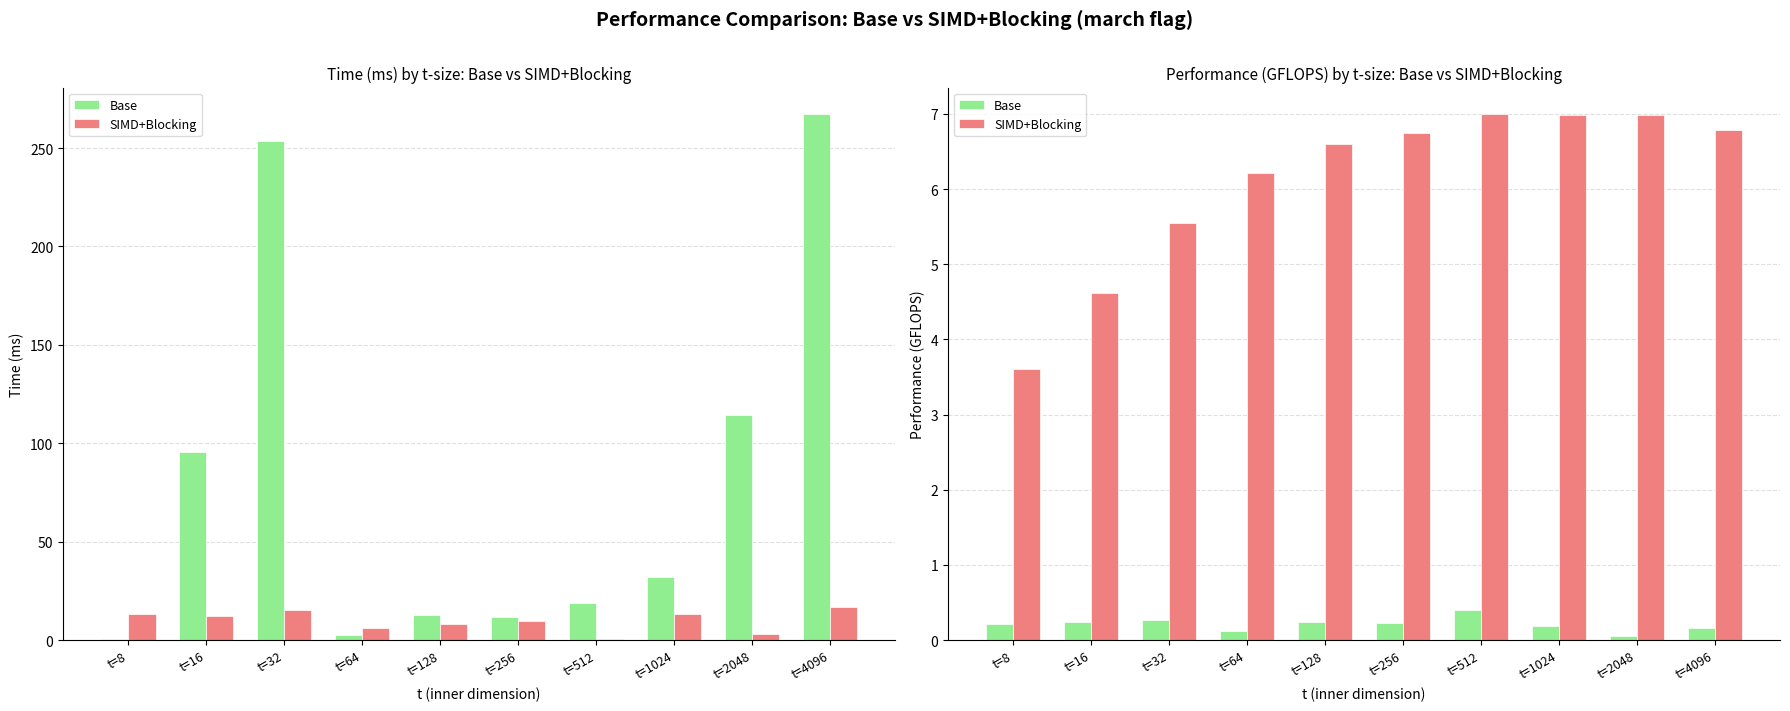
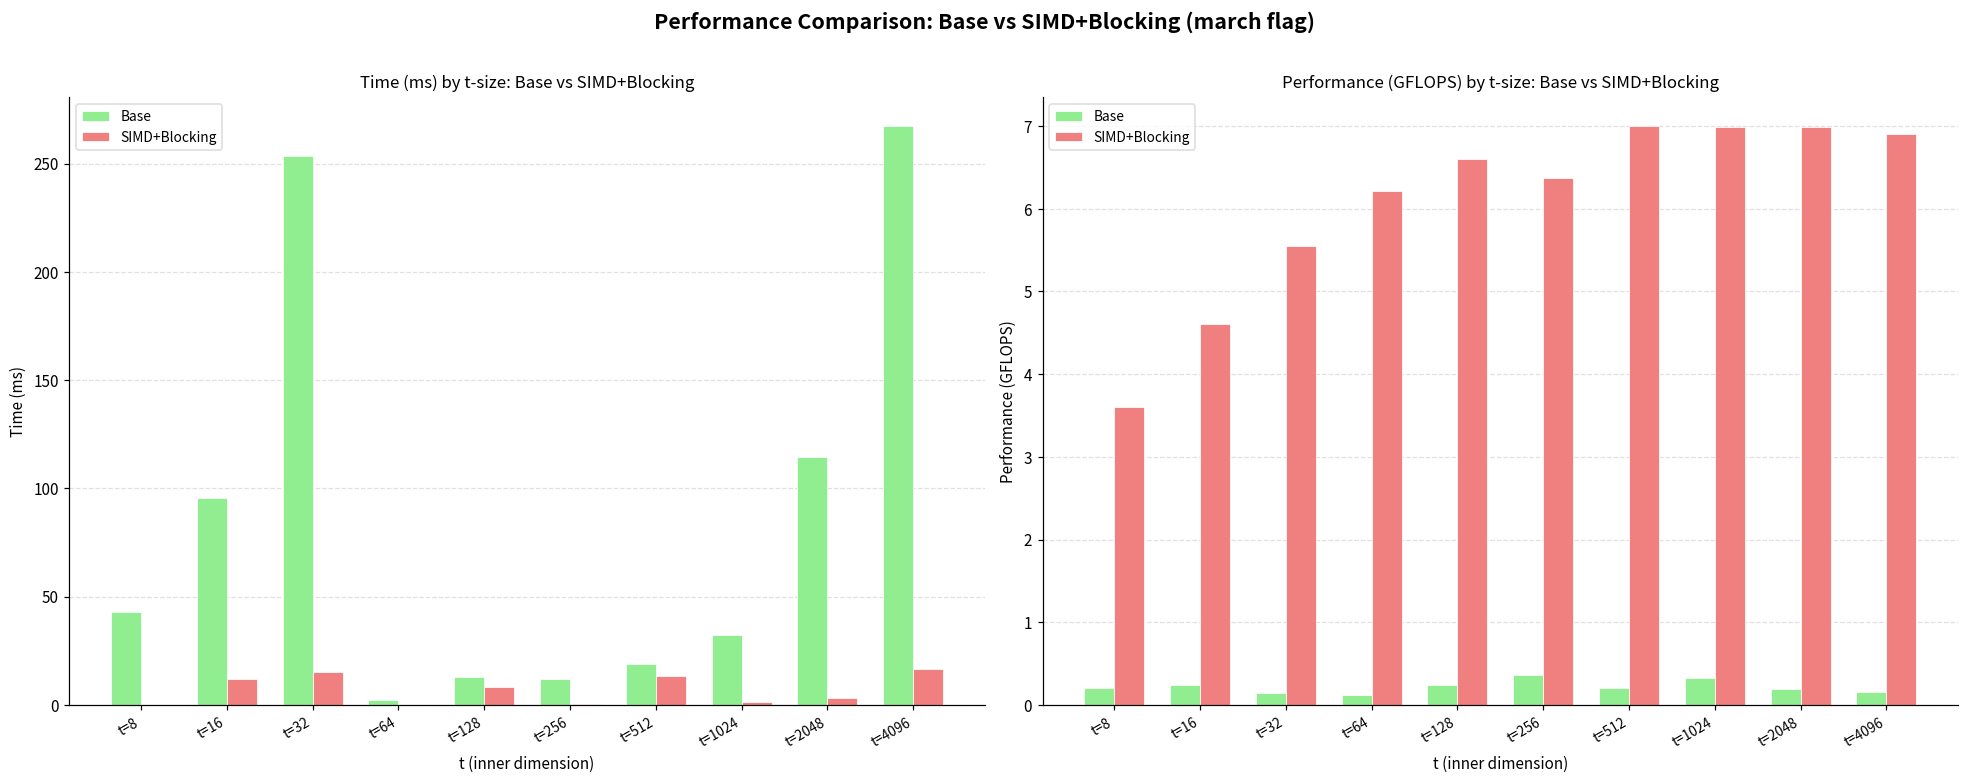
Time (ms) by t-size: Base vs SIMD+Blocking, Base, t=8: 0 -> 43
Time (ms) by t-size: Base vs SIMD+Blocking, SIMD+Blocking, t=8: 13 -> 0
Time (ms) by t-size: Base vs SIMD+Blocking, SIMD+Blocking, t=64: 6 -> 0
Time (ms) by t-size: Base vs SIMD+Blocking, SIMD+Blocking, t=256: 10 -> 0
Time (ms) by t-size: Base vs SIMD+Blocking, SIMD+Blocking, t=512: 1 -> 13
Time (ms) by t-size: Base vs SIMD+Blocking, SIMD+Blocking, t=1024: 13 -> 2
Performance (GFLOPS) by t-size: Base vs SIMD+Blocking, Base, t=32: 0.3 -> 0.1
Performance (GFLOPS) by t-size: Base vs SIMD+Blocking, Base, t=256: 0.2 -> 0.4
Performance (GFLOPS) by t-size: Base vs SIMD+Blocking, SIMD+Blocking, t=256: 6.8 -> 6.4
Performance (GFLOPS) by t-size: Base vs SIMD+Blocking, Base, t=512: 0.4 -> 0.2
Performance (GFLOPS) by t-size: Base vs SIMD+Blocking, Base, t=1024: 0.2 -> 0.3
Performance (GFLOPS) by t-size: Base vs SIMD+Blocking, Base, t=2048: 0.1 -> 0.2
Performance (GFLOPS) by t-size: Base vs SIMD+Blocking, SIMD+Blocking, t=4096: 6.8 -> 6.9
